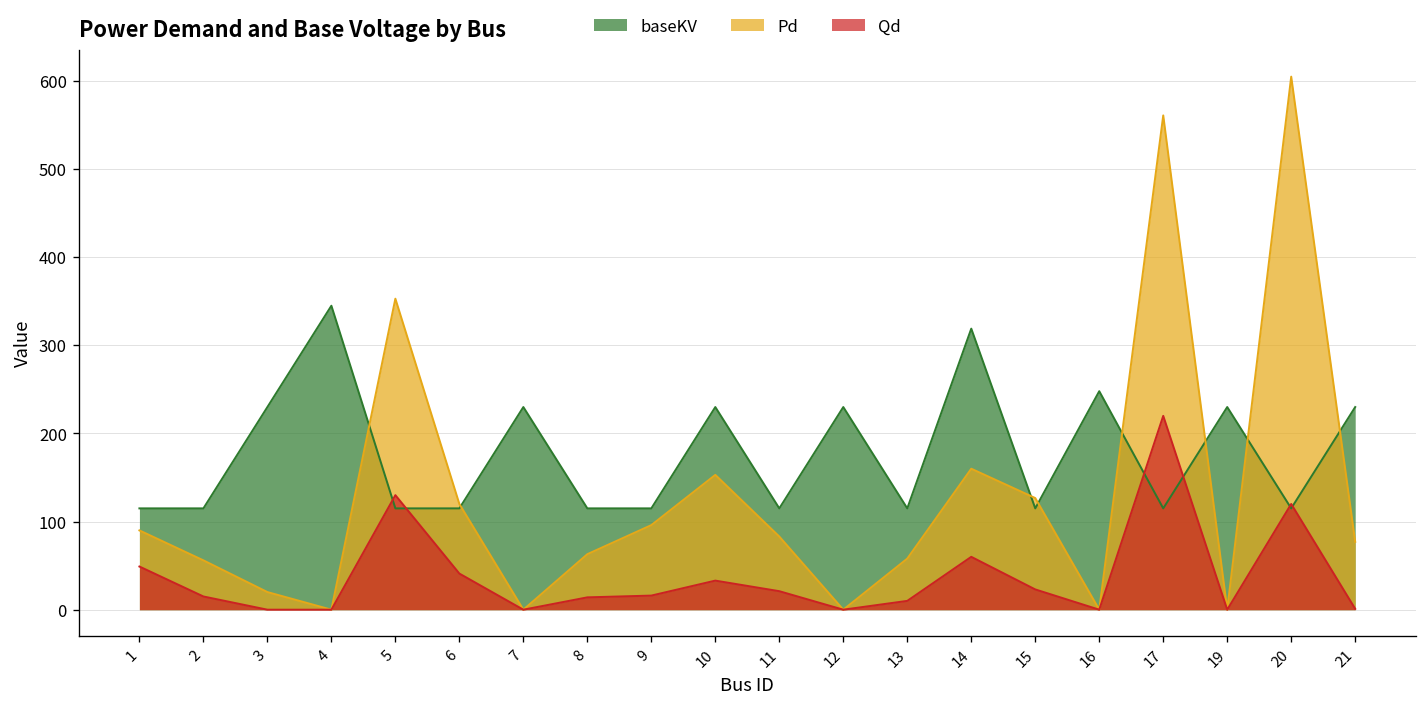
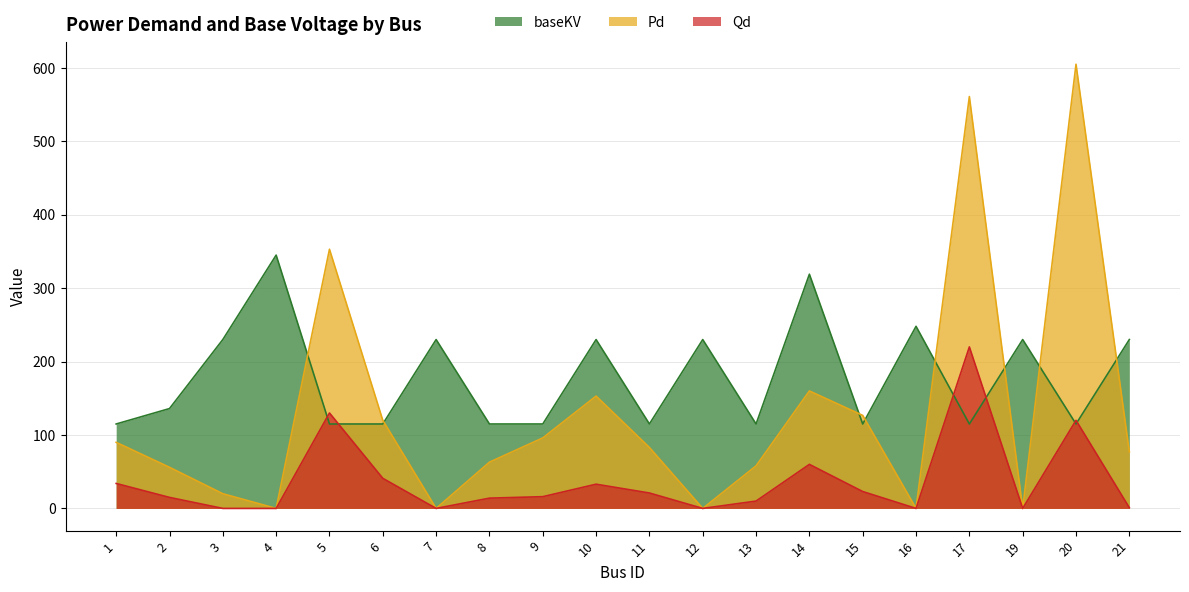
Qd, 1: 50 -> 30
baseKV, 2: 120 -> 140
